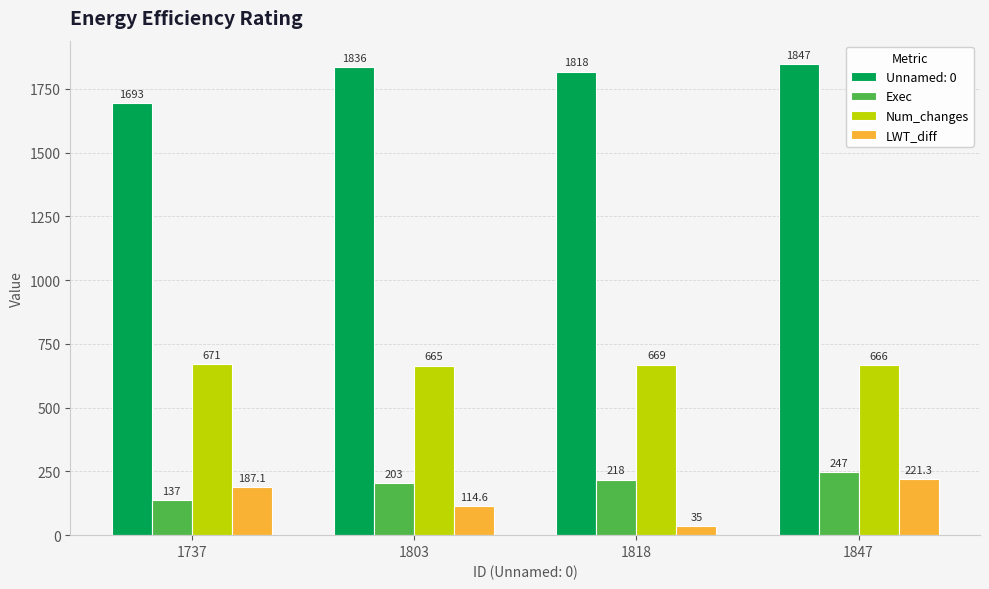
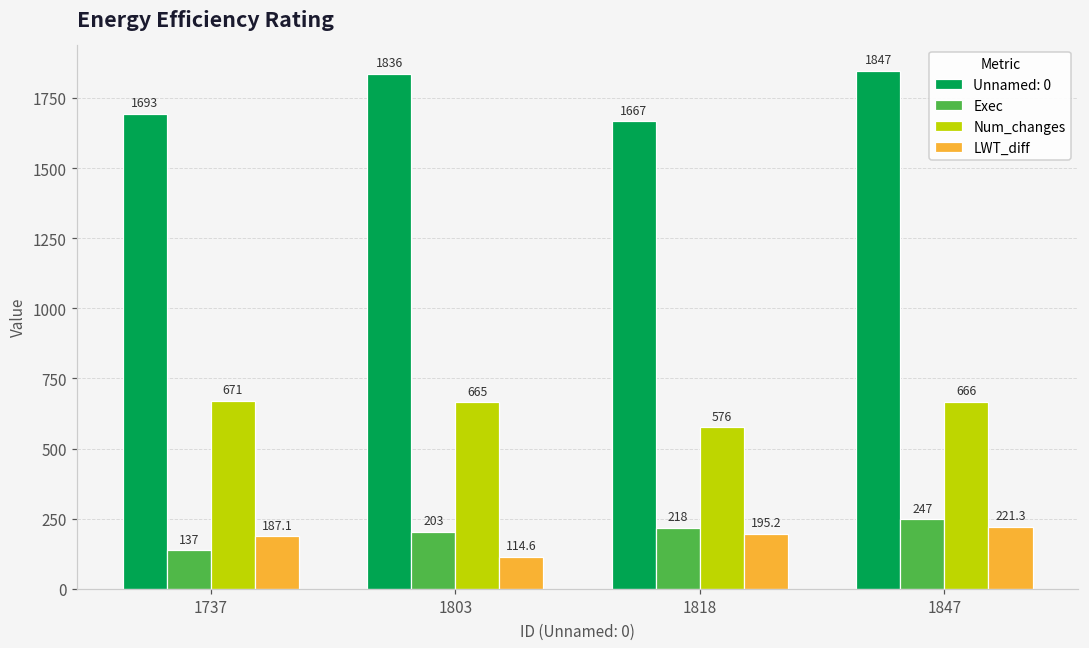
Unnamed: 0, 1818: 1818 -> 1667
Num_changes, 1818: 669 -> 576
LWT_diff, 1818: 35 -> 195.2
